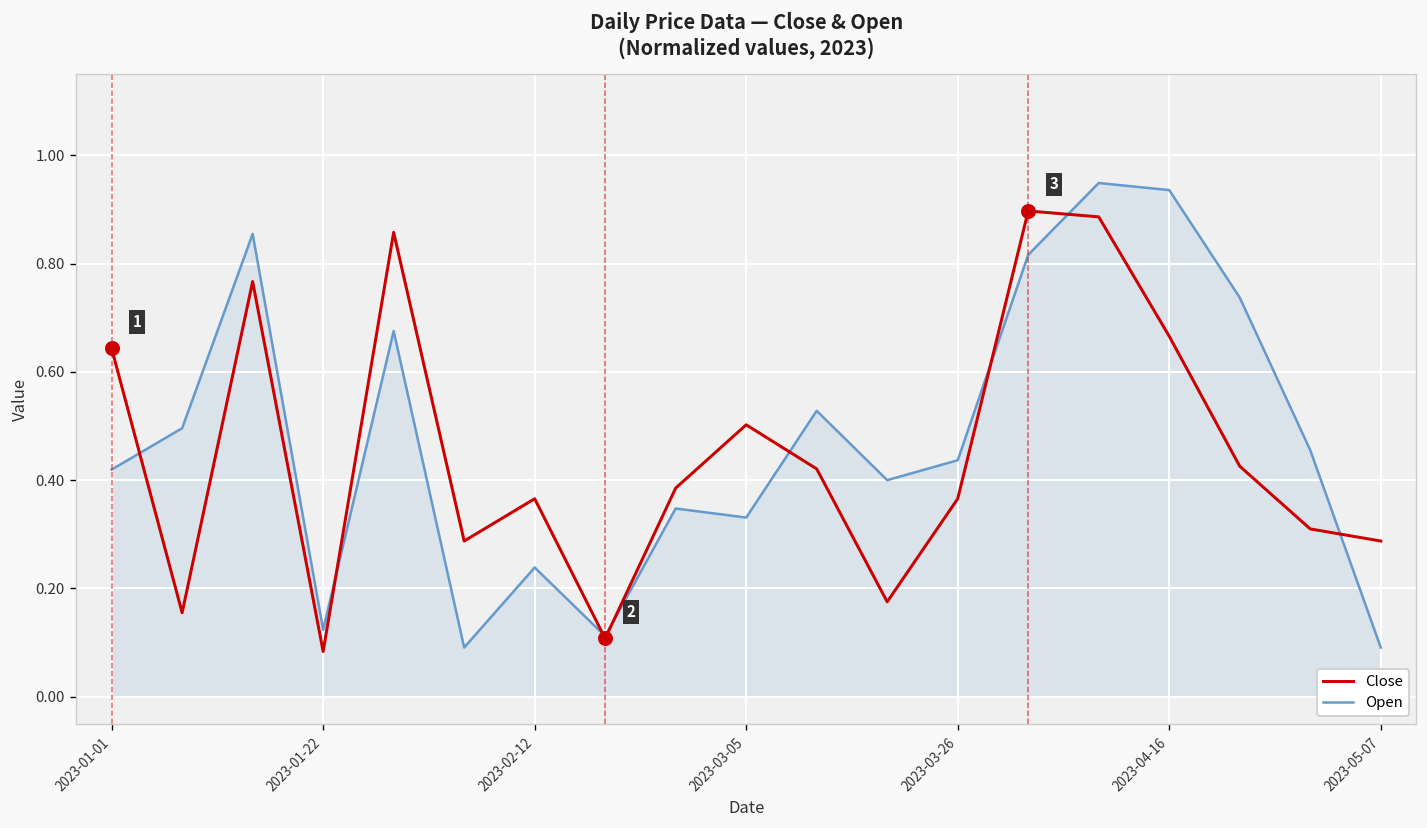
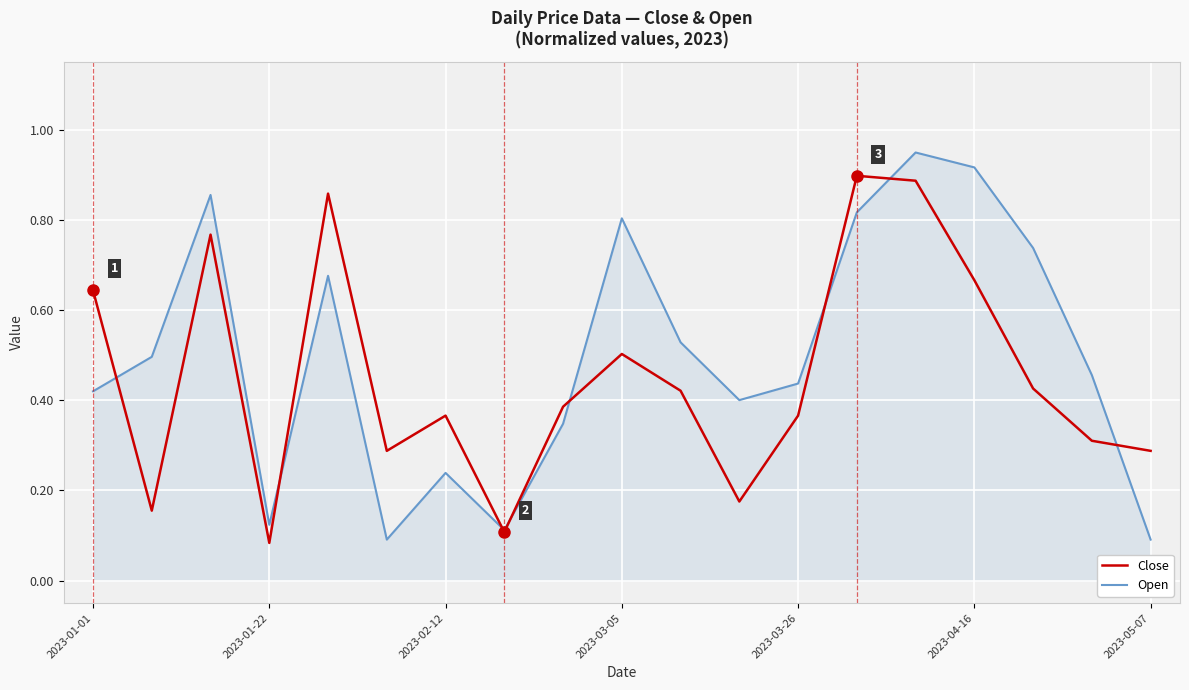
Open, 2023-03-05: 0.33 -> 0.80
Open, 2023-04-16: 0.94 -> 0.92
